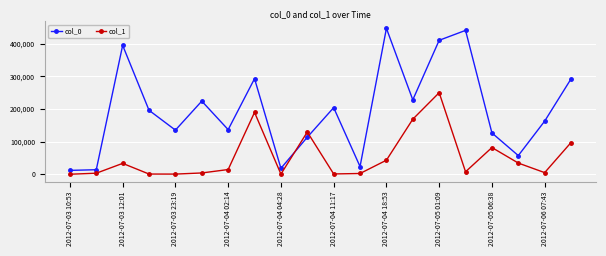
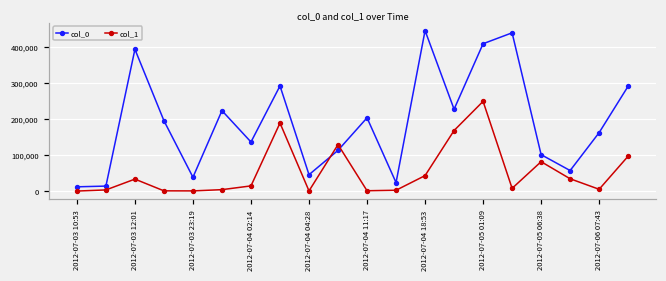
col_0, 2012-07-03 23:19: 140,000 -> 40,000
col_0, 2012-07-04 04:28: 20,000 -> 50,000
col_0, 2012-07-05 06:38: 130,000 -> 100,000
